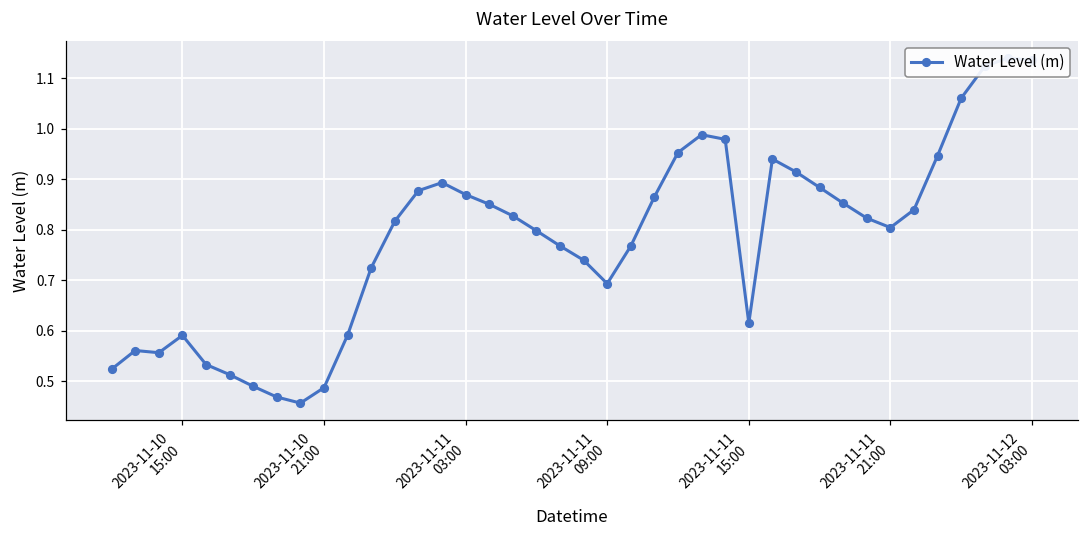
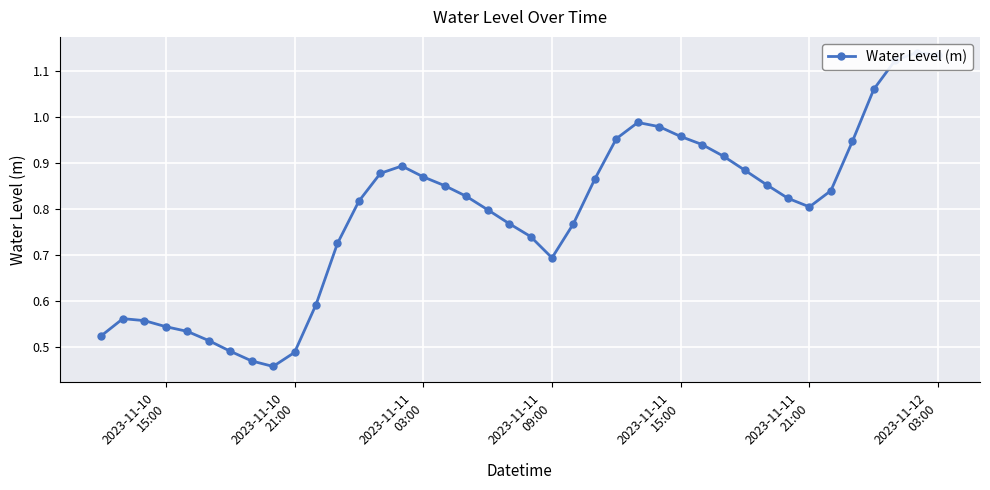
2023-11-10 15:00: 0.59 -> 0.54
2023-11-11 15:00: 0.62 -> 0.96
